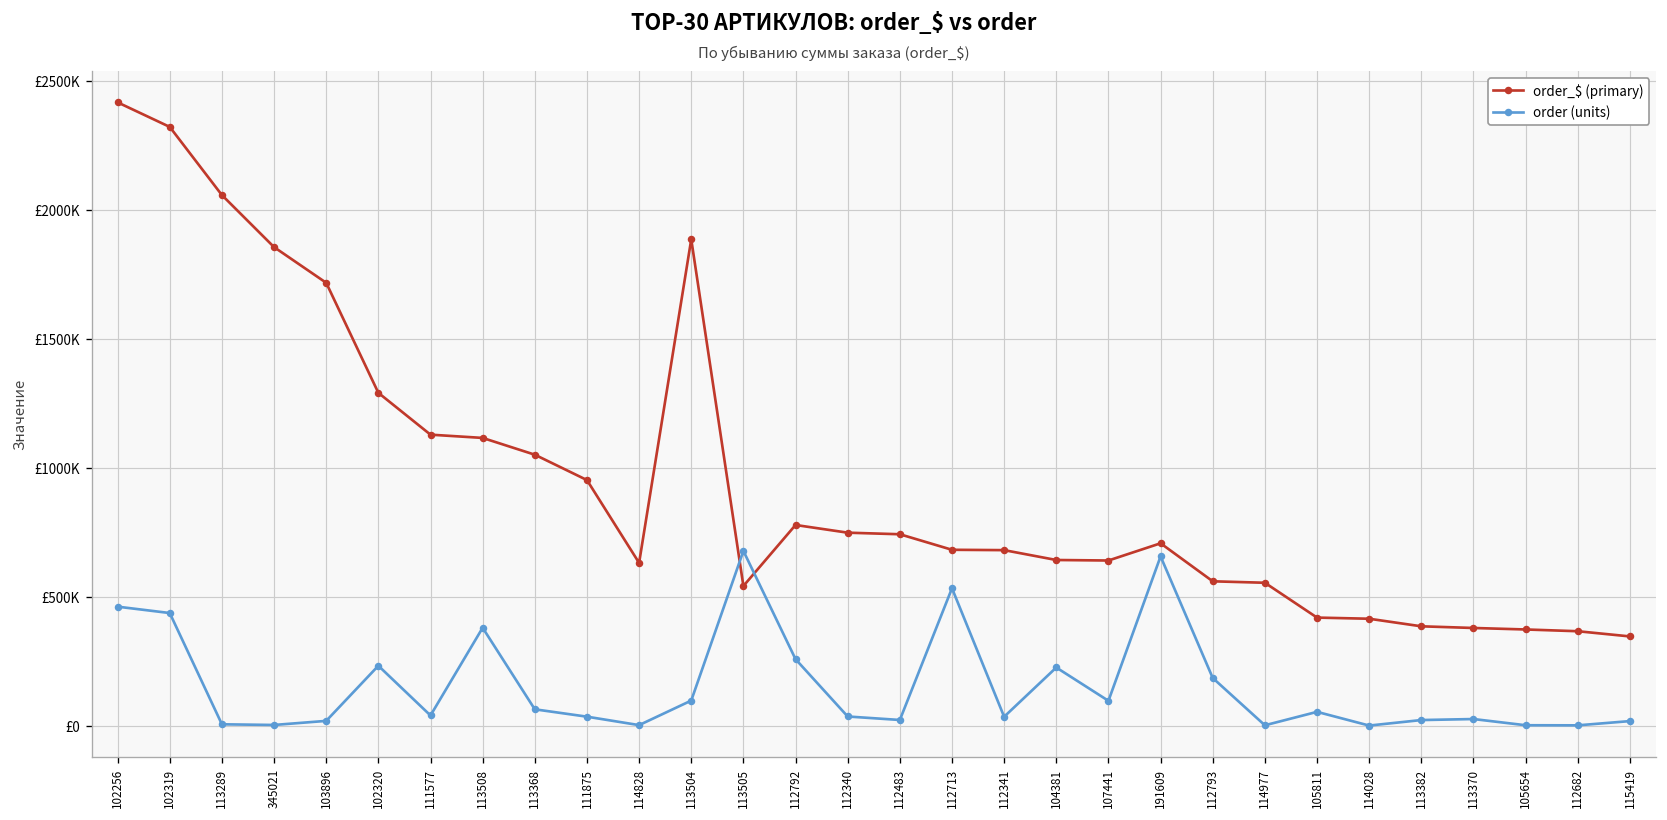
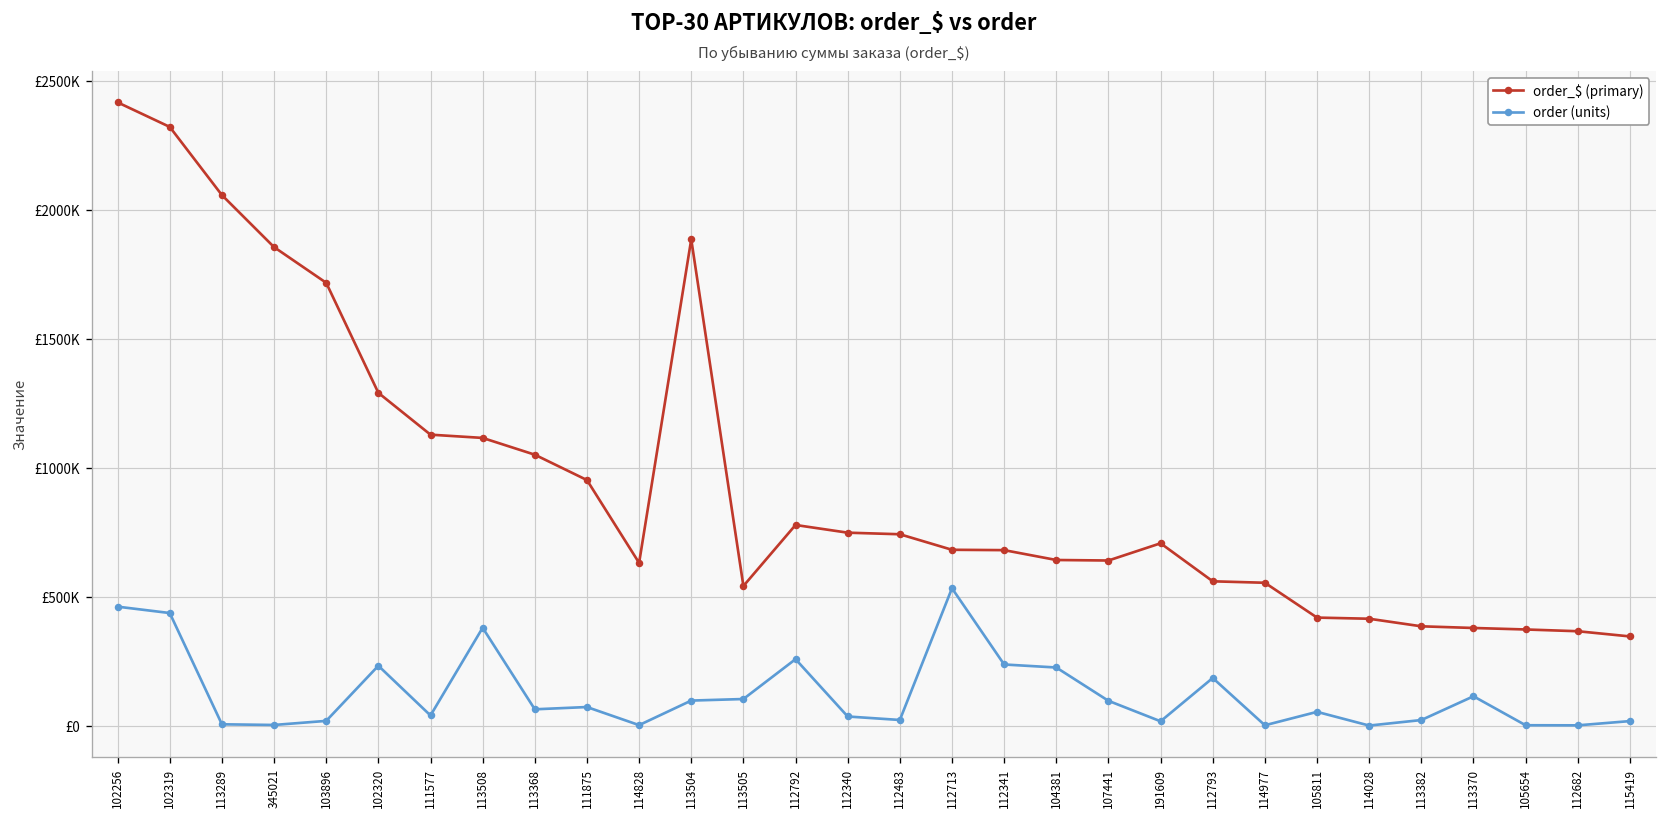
order (units), 111875: £30000 -> £70000
order (units), 113505: £680000 -> £100000
order (units), 112341: £30000 -> £240000
order (units), 191609: £660000 -> £20000
order (units), 113370: £30000 -> £110000
